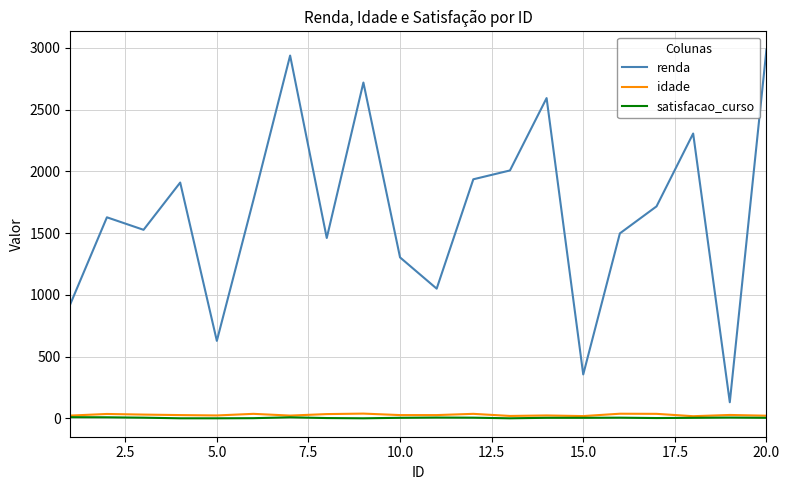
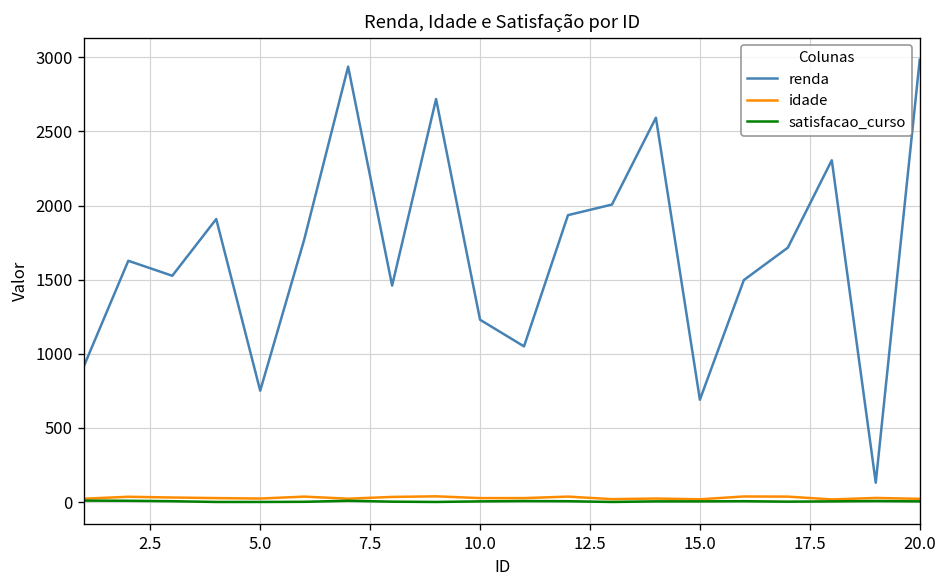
renda, 5.0: 630 -> 750
renda, 10.0: 1300 -> 1230
renda, 15.0: 360 -> 690
